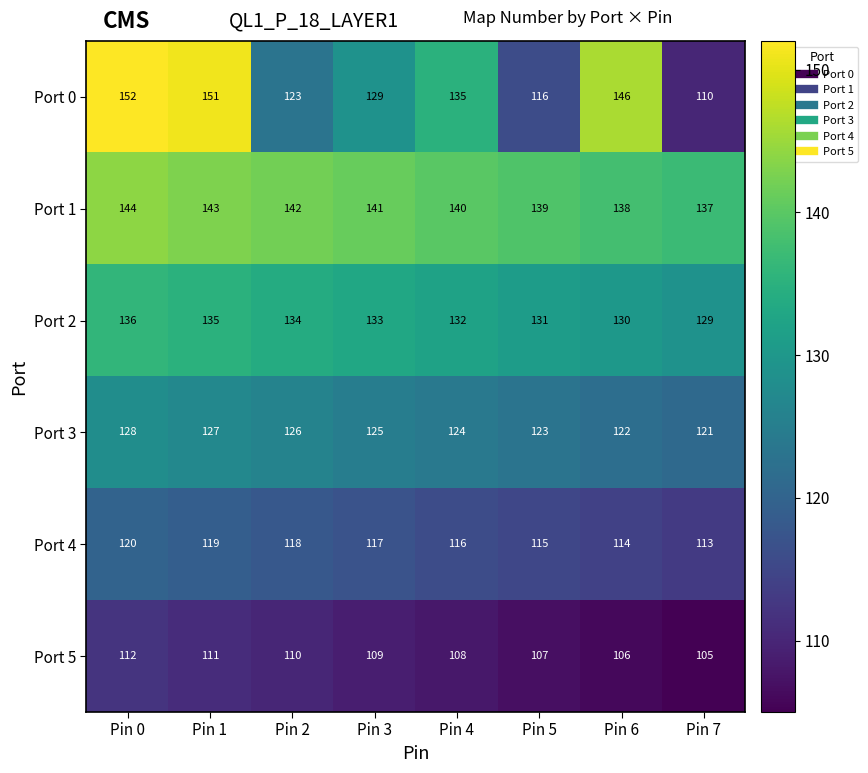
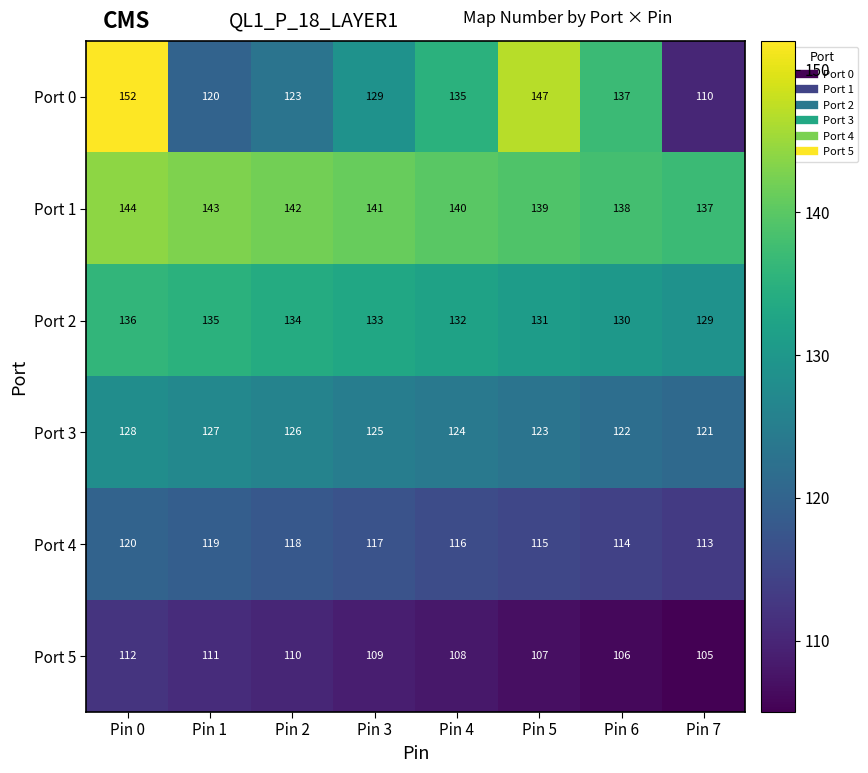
Port 0, Pin 1: 151 -> 120
Port 0, Pin 5: 116 -> 147
Port 0, Pin 6: 146 -> 137
